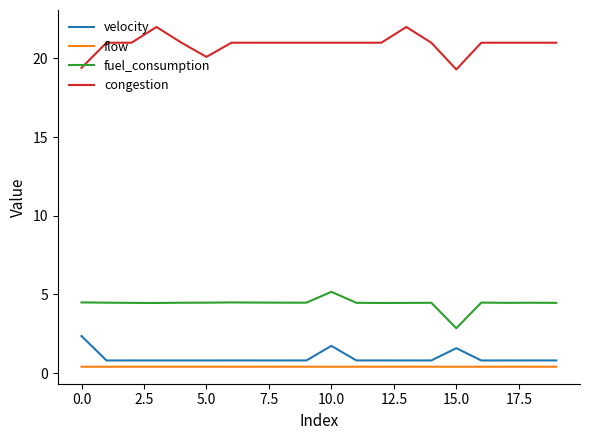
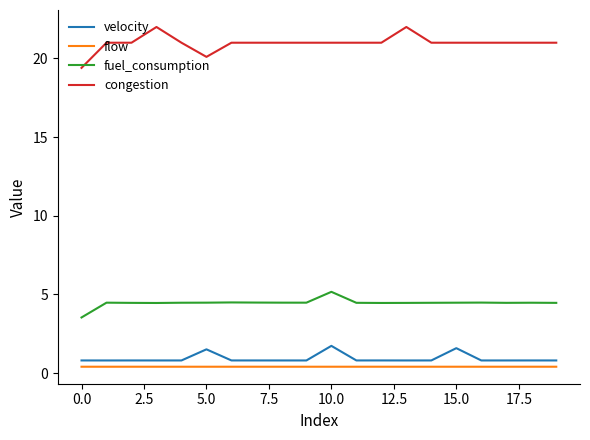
velocity, 0.0: 2.3 -> 0.8
fuel_consumption, 0.0: 4.5 -> 3.5
velocity, 5.0: 0.8 -> 1.5
fuel_consumption, 15.0: 2.8 -> 4.5
congestion, 15.0: 19.3 -> 21.0
